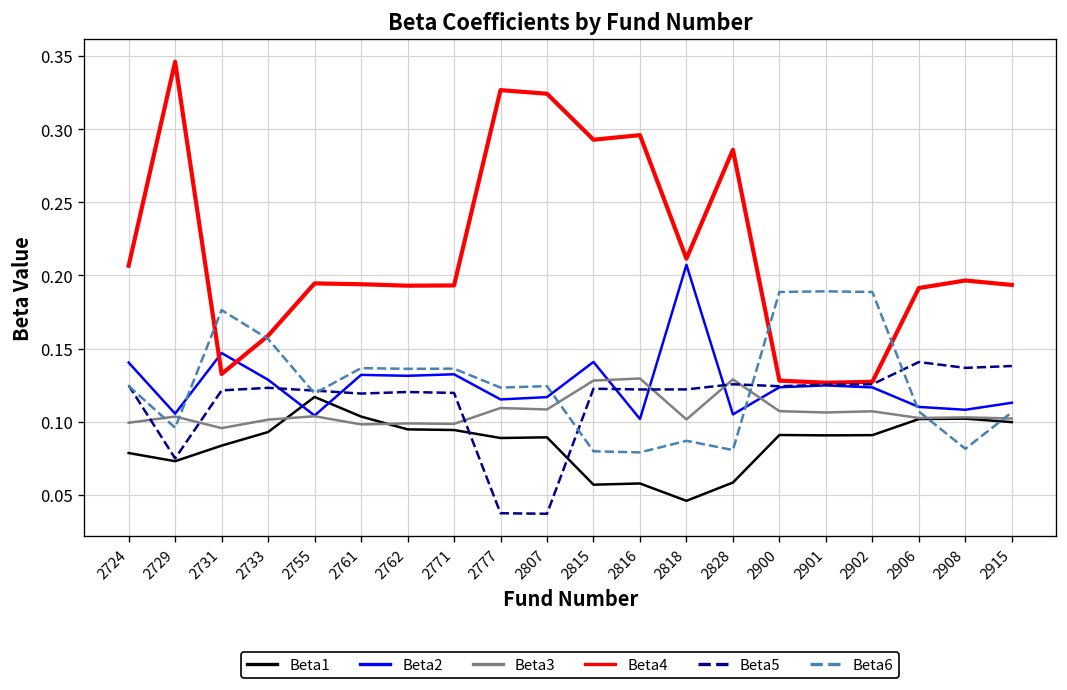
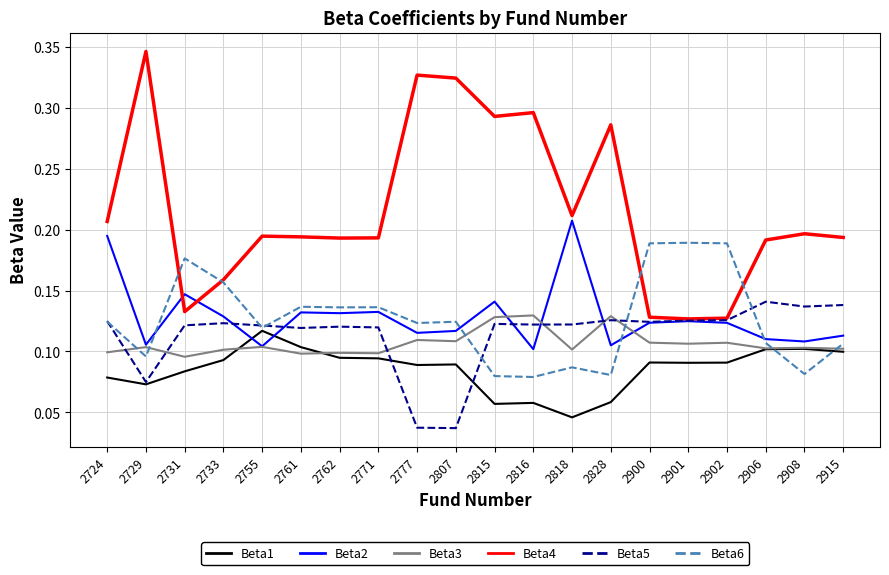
Beta2, 2724: 0.140 -> 0.195
